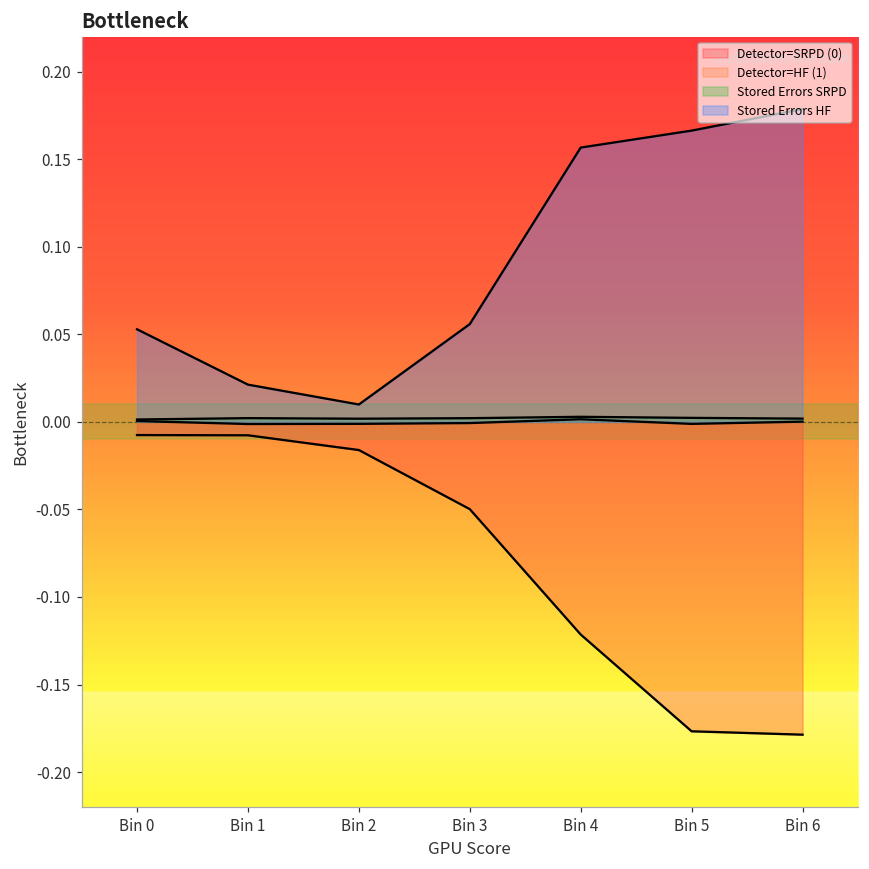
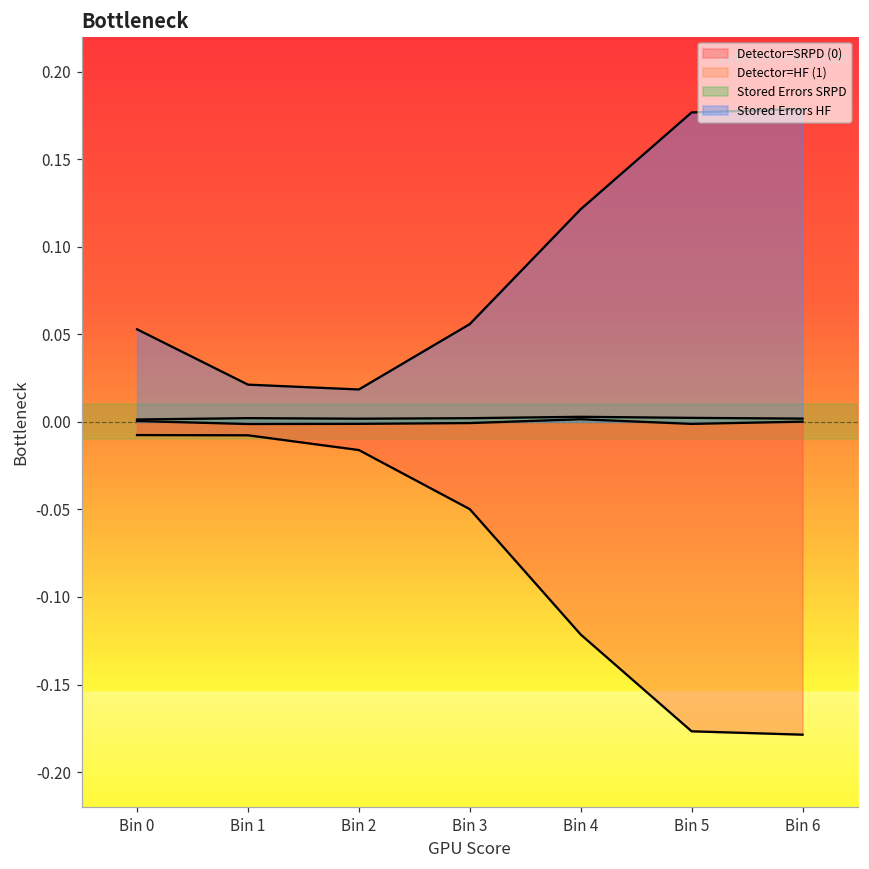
Stored Errors HF, Bin 2: 0.010 -> 0.019
Stored Errors HF, Bin 4: 0.157 -> 0.121
Stored Errors HF, Bin 5: 0.166 -> 0.177
